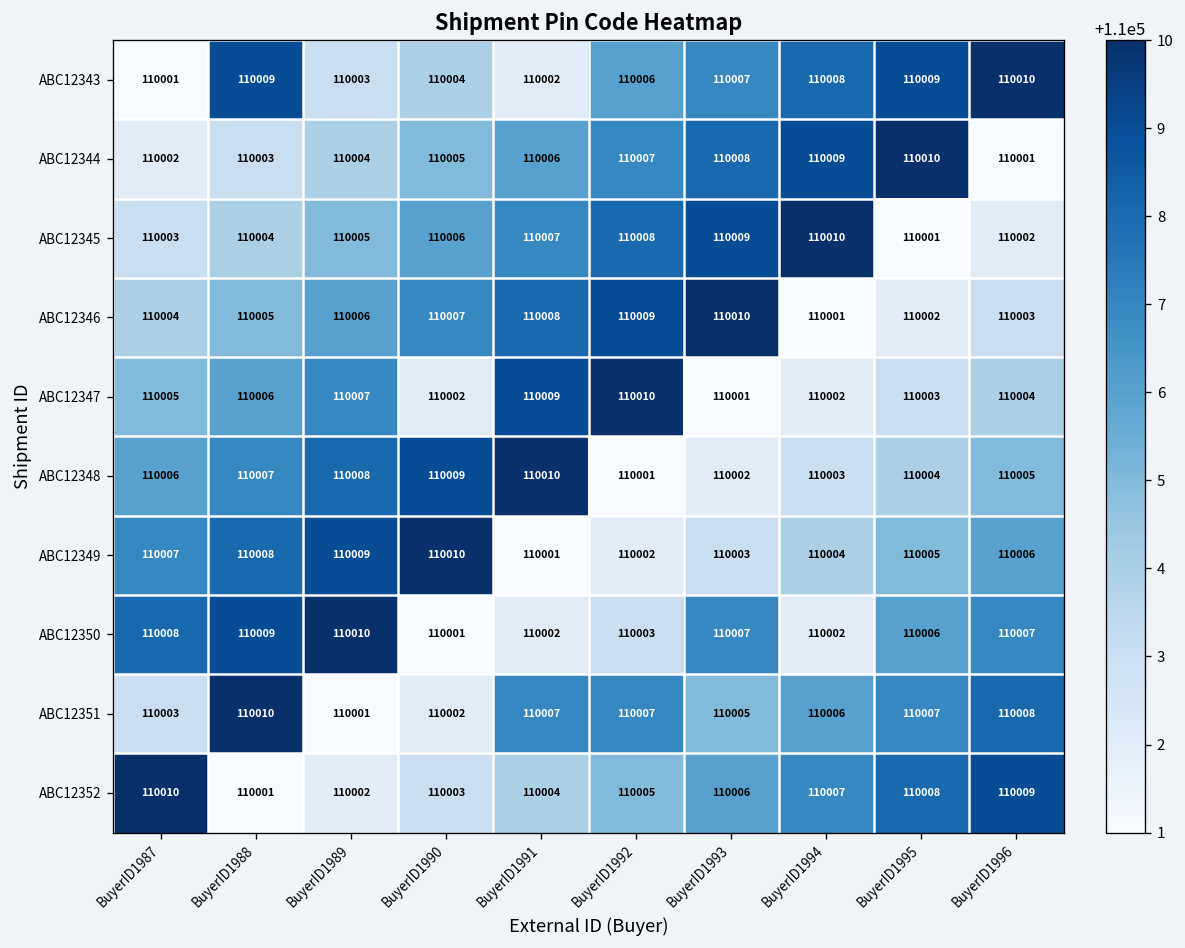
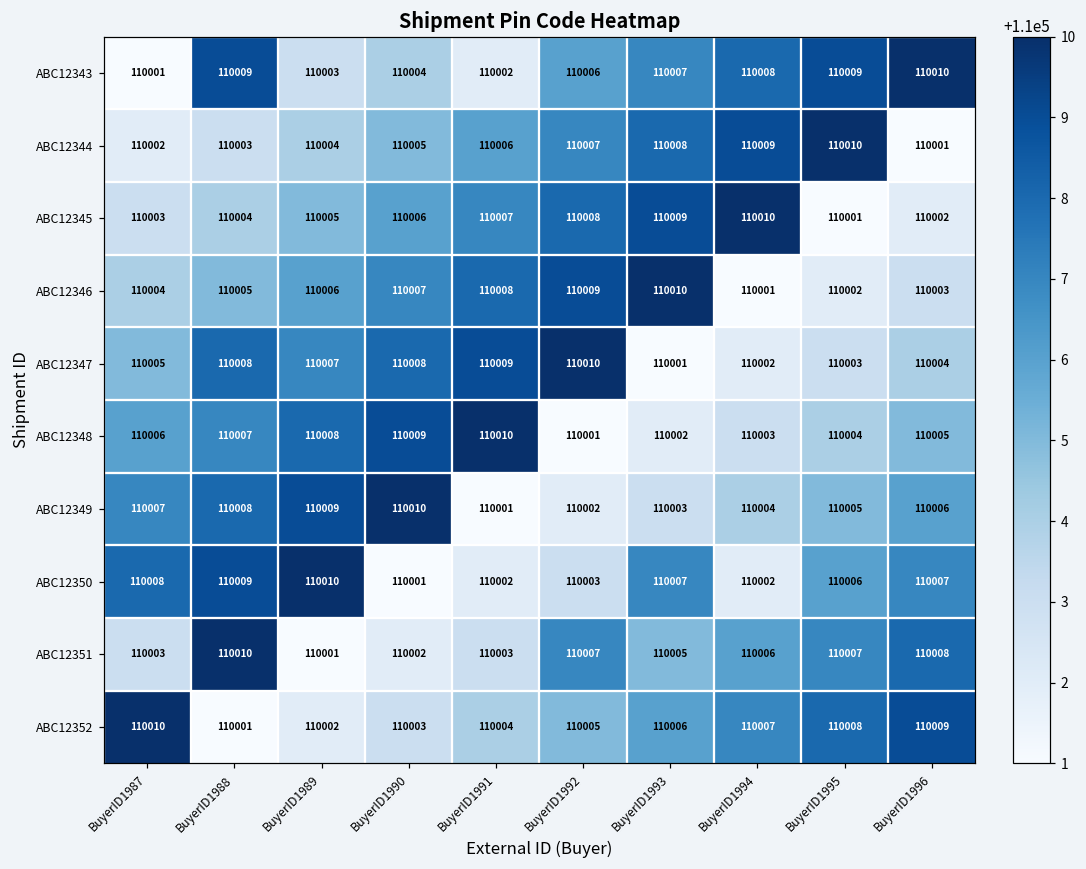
ABC12347, BuyerID1988: 110006 -> 110008
ABC12347, BuyerID1990: 110002 -> 110008
ABC12351, BuyerID1991: 110007 -> 110003
